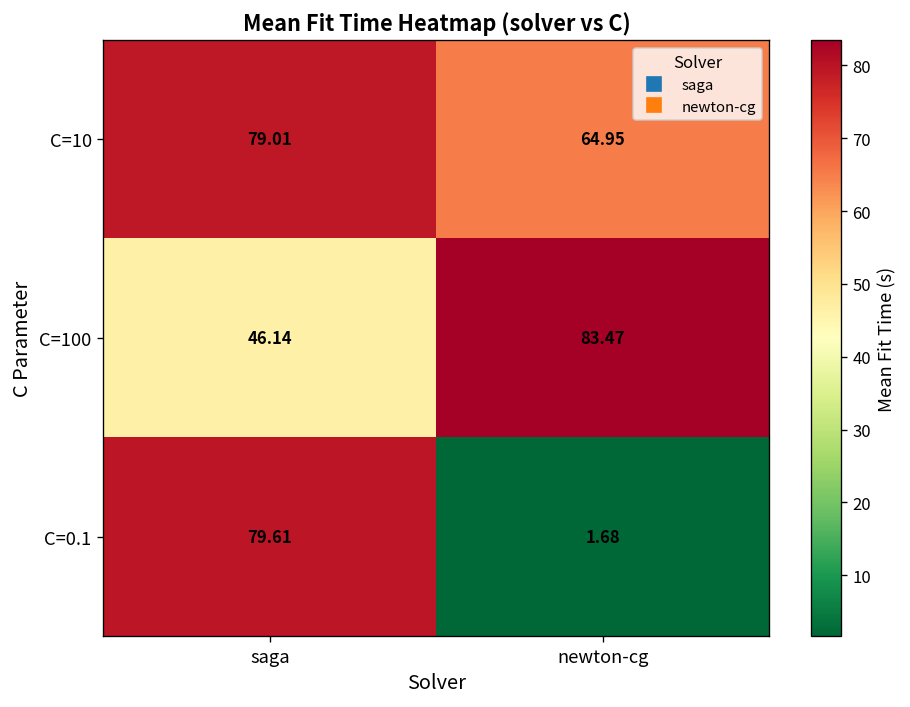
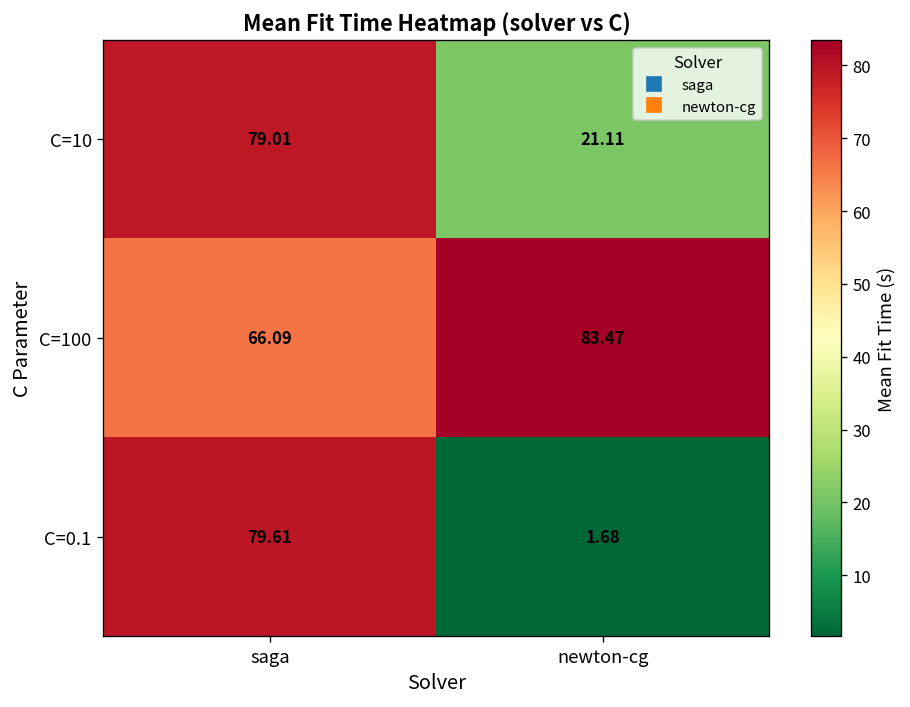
C=10, newton-cg: 64.95 -> 21.11
C=100, saga: 46.14 -> 66.09
